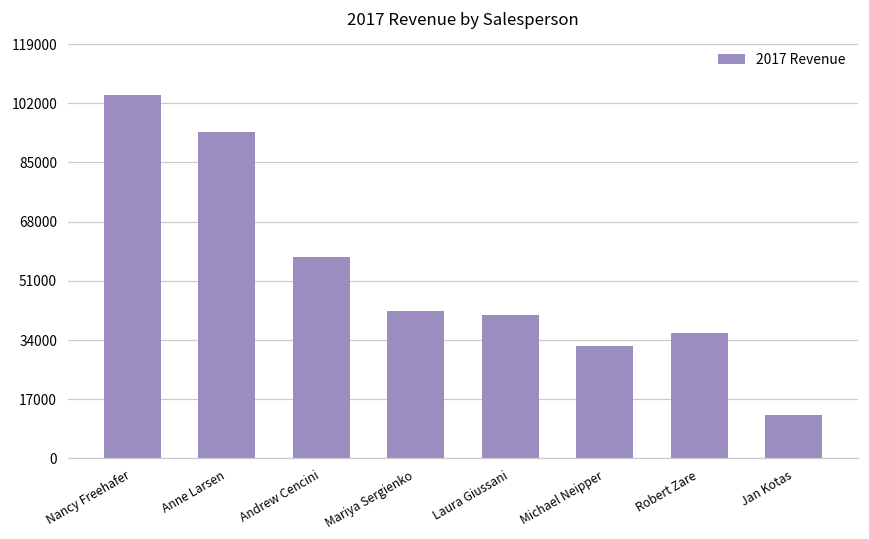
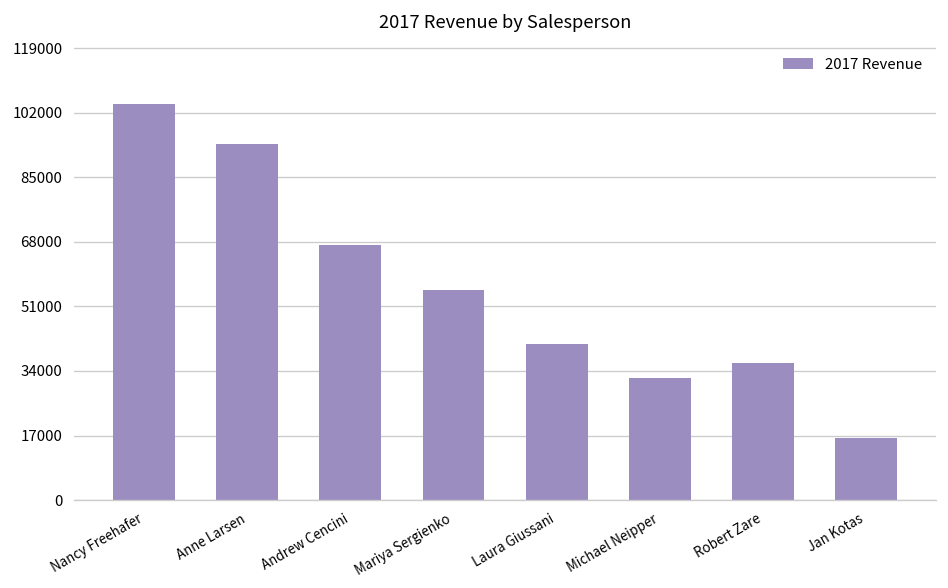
Andrew Cencini: 58000 -> 67000
Mariya Sergienko: 42000 -> 55000
Jan Kotas: 12000 -> 16000
